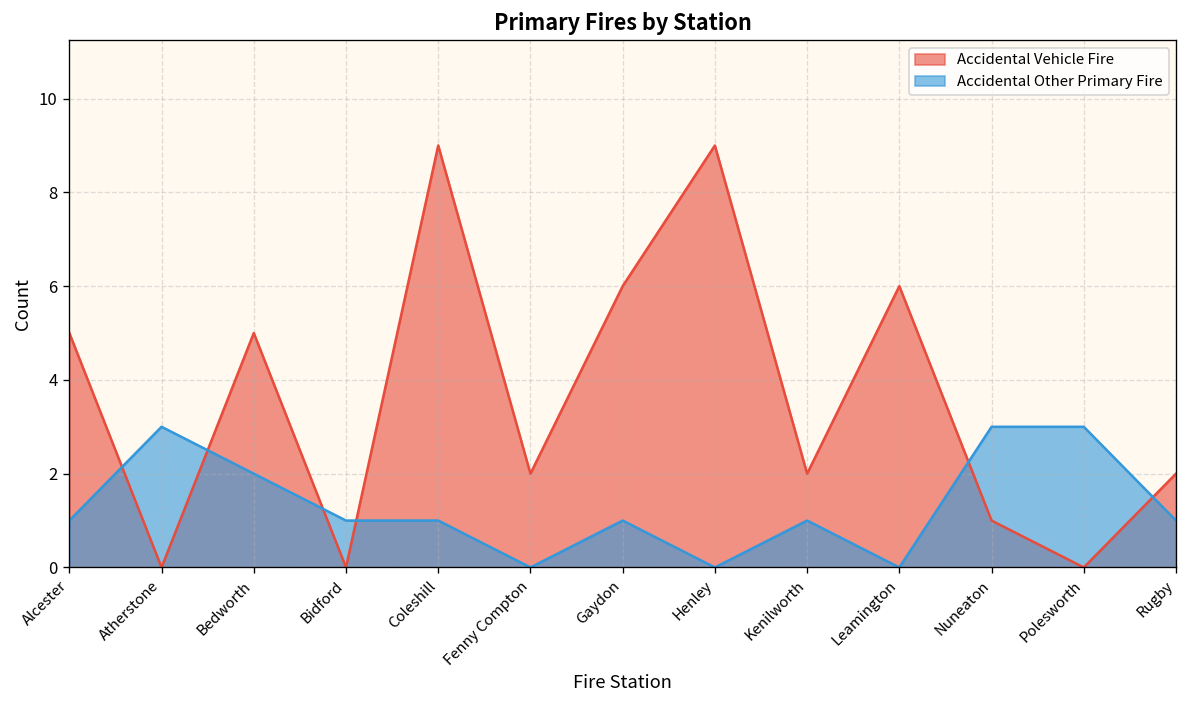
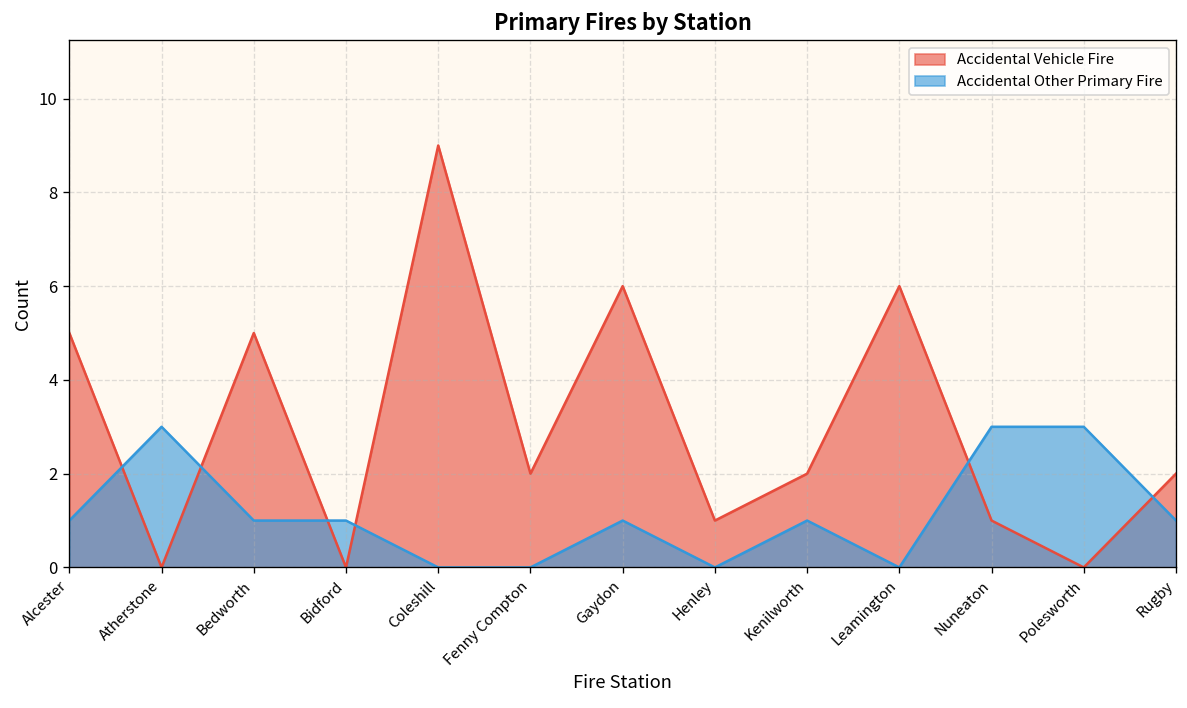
Accidental Other Primary Fire, Bedworth: 2 -> 1
Accidental Other Primary Fire, Coleshill: 1 -> 0
Accidental Vehicle Fire, Henley: 9 -> 1
